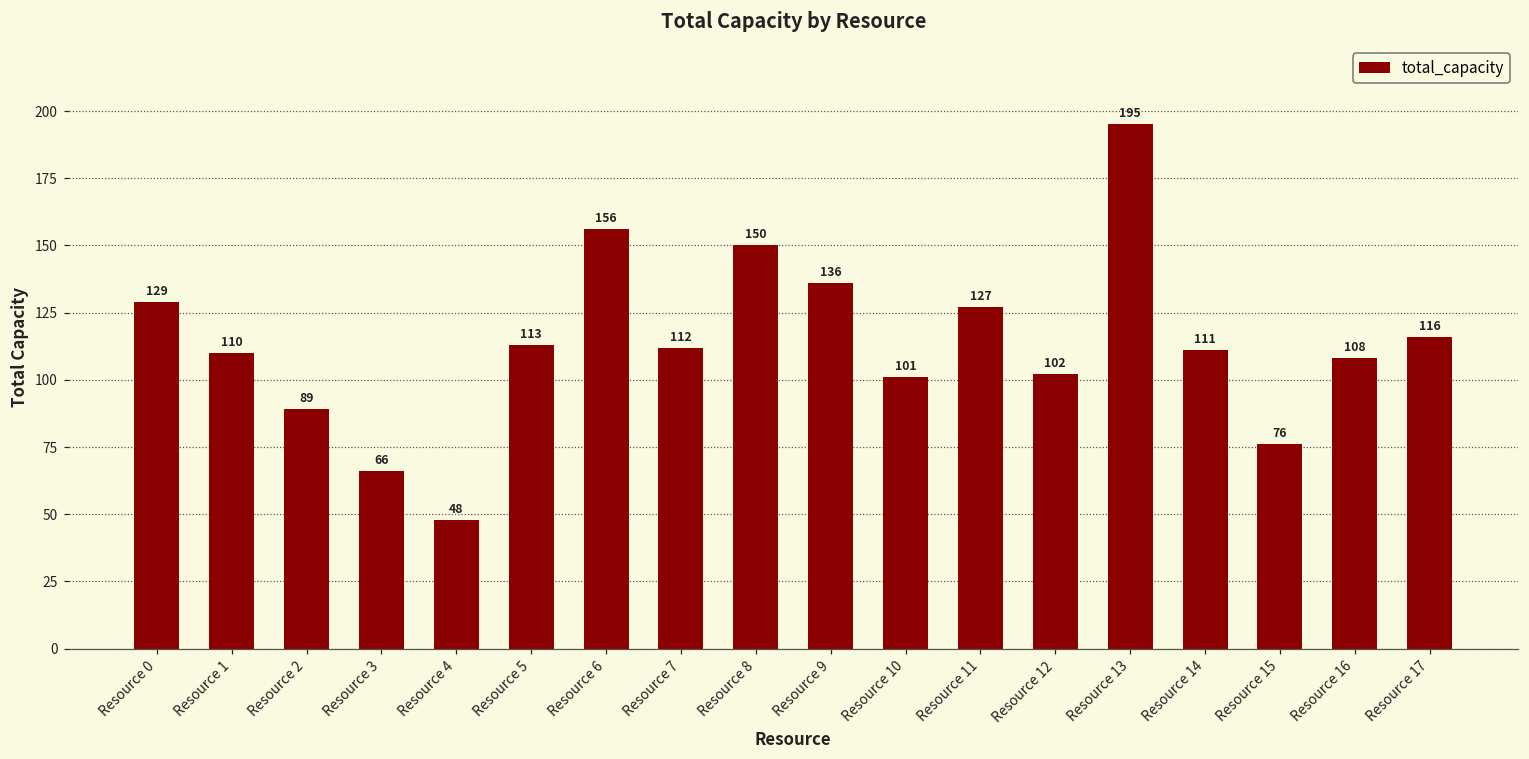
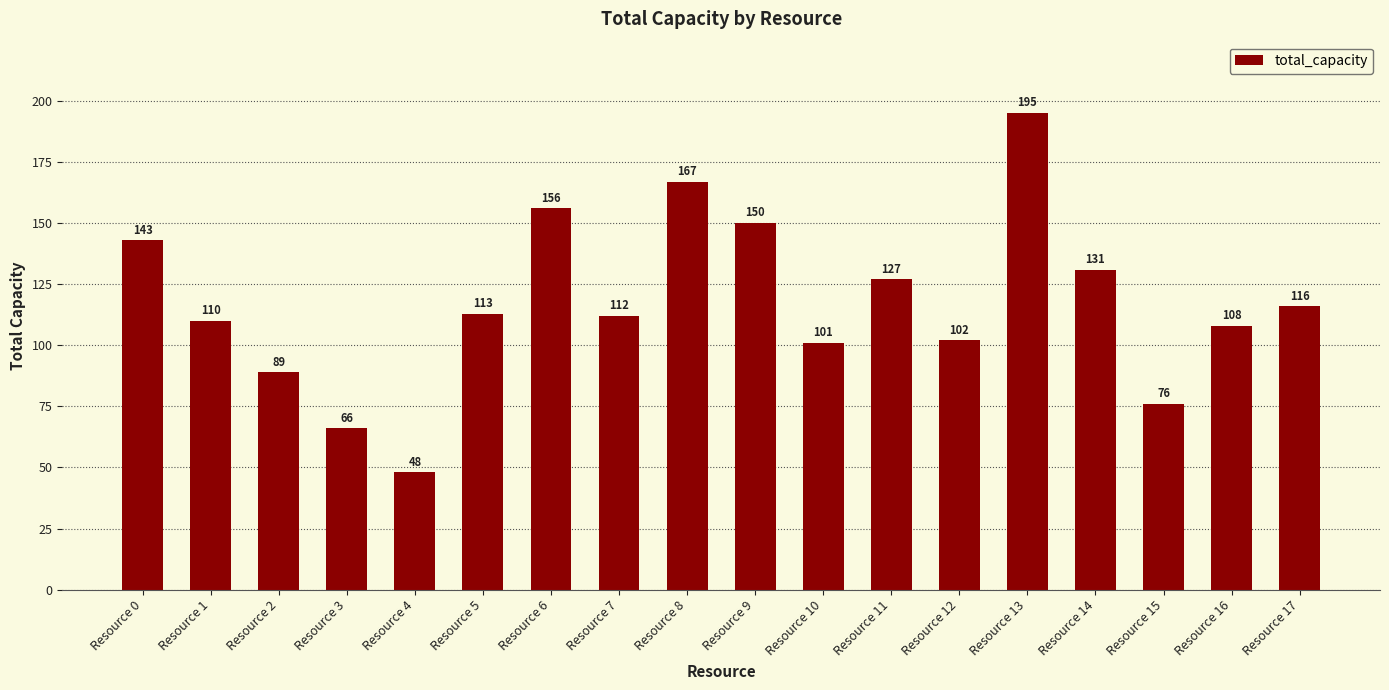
Resource 0: 129 -> 143
Resource 8: 150 -> 167
Resource 9: 136 -> 150
Resource 14: 111 -> 131
